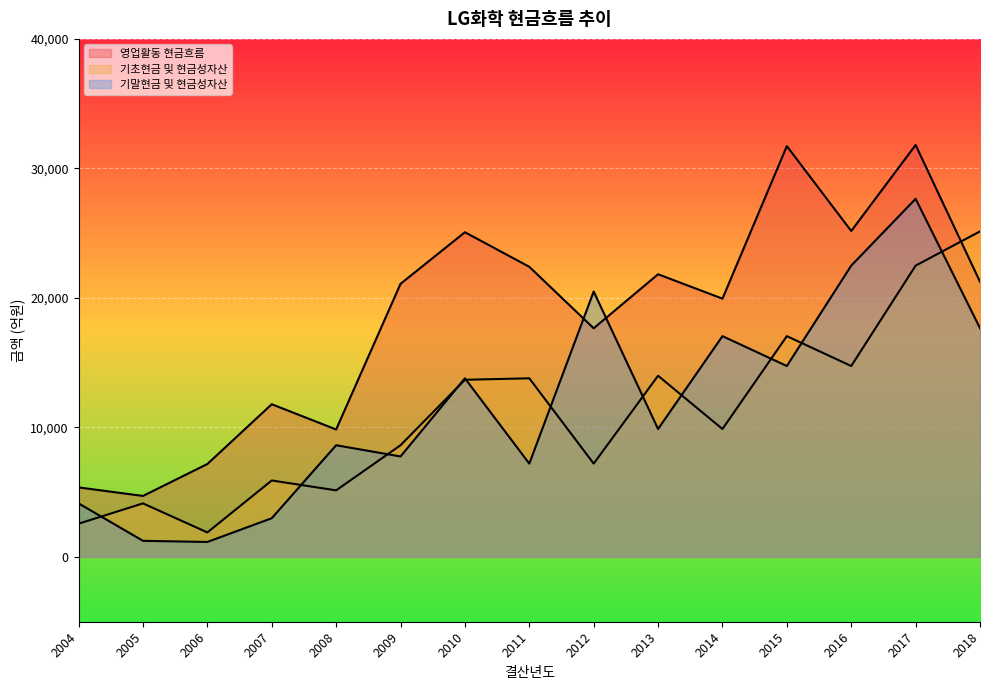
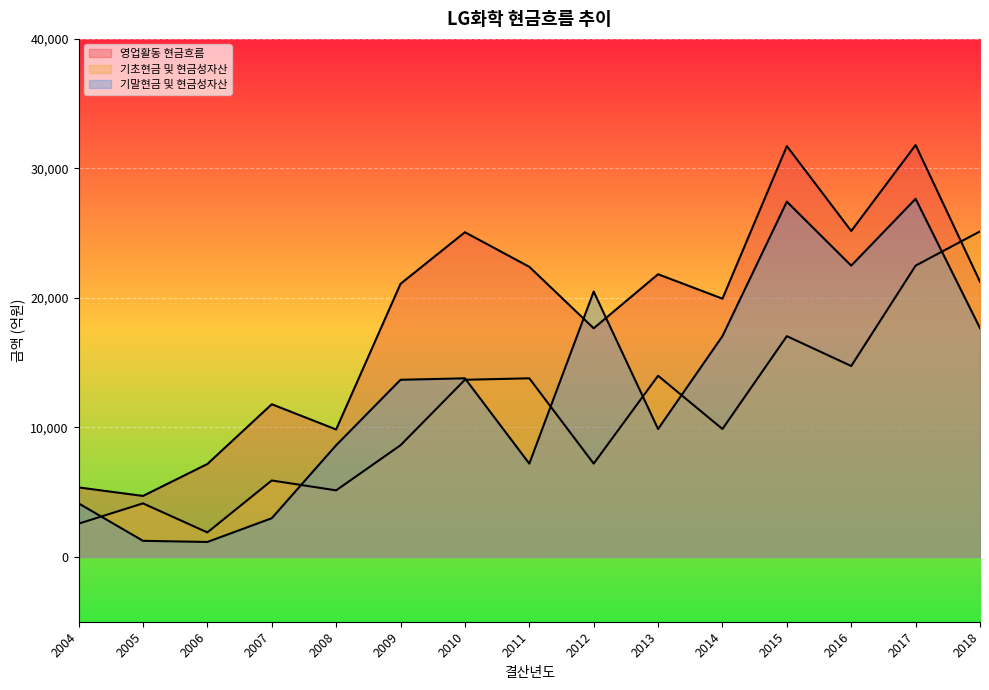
기말현금 및 현금성자산, 2009: 7,800 -> 13,700
기말현금 및 현금성자산, 2015: 14,700 -> 27,400
